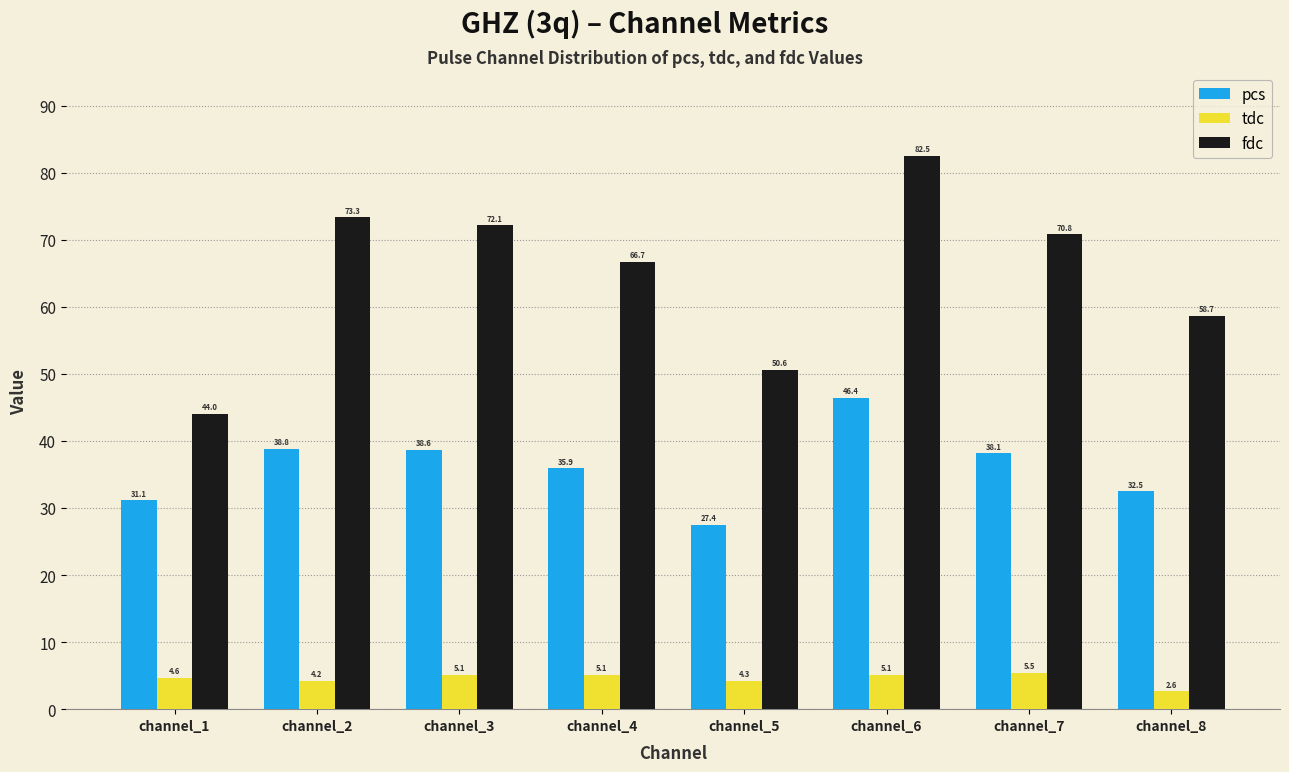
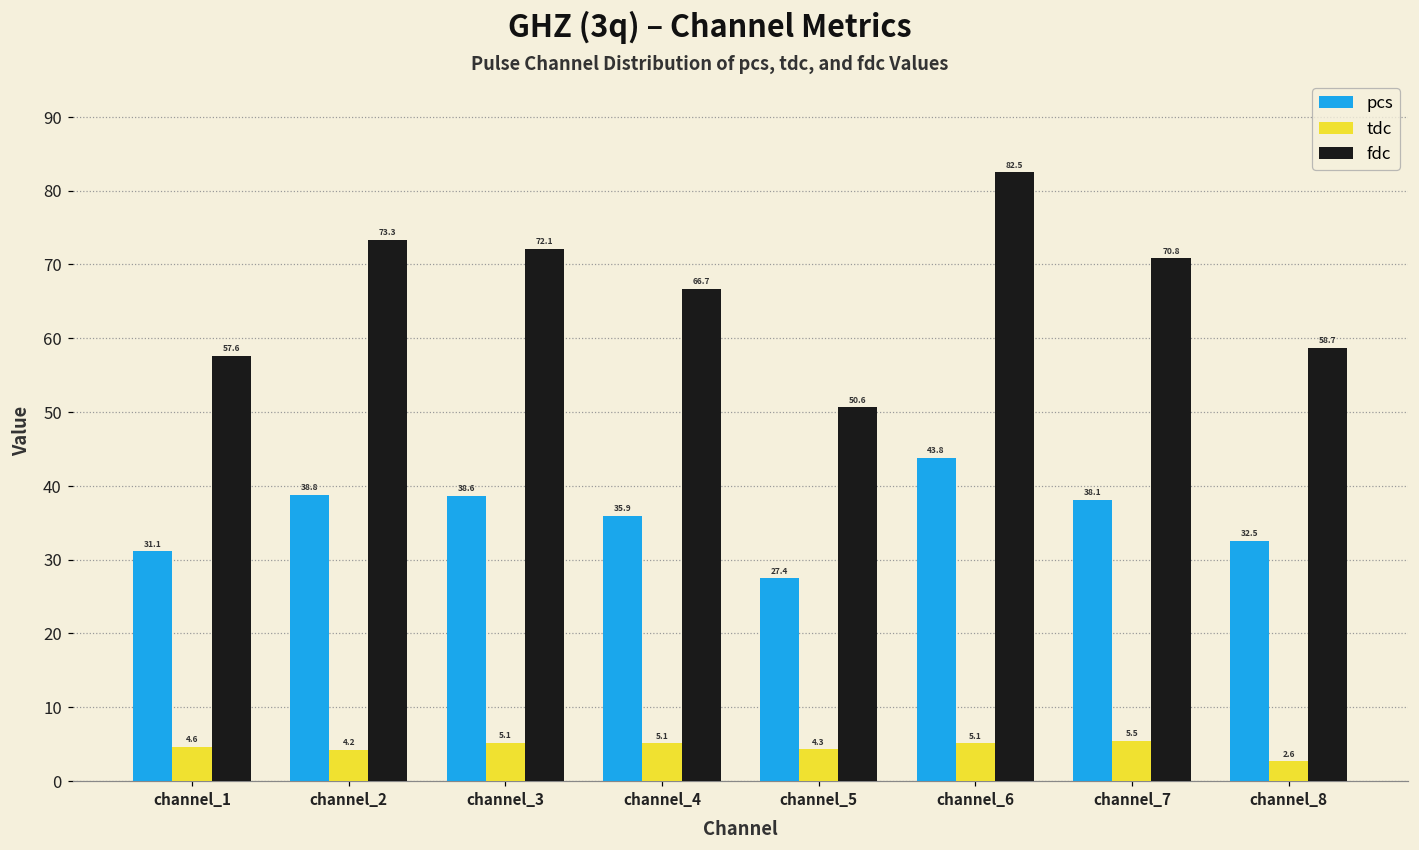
fdc, channel_1: 44.0 -> 57.6
pcs, channel_6: 46.4 -> 43.8
